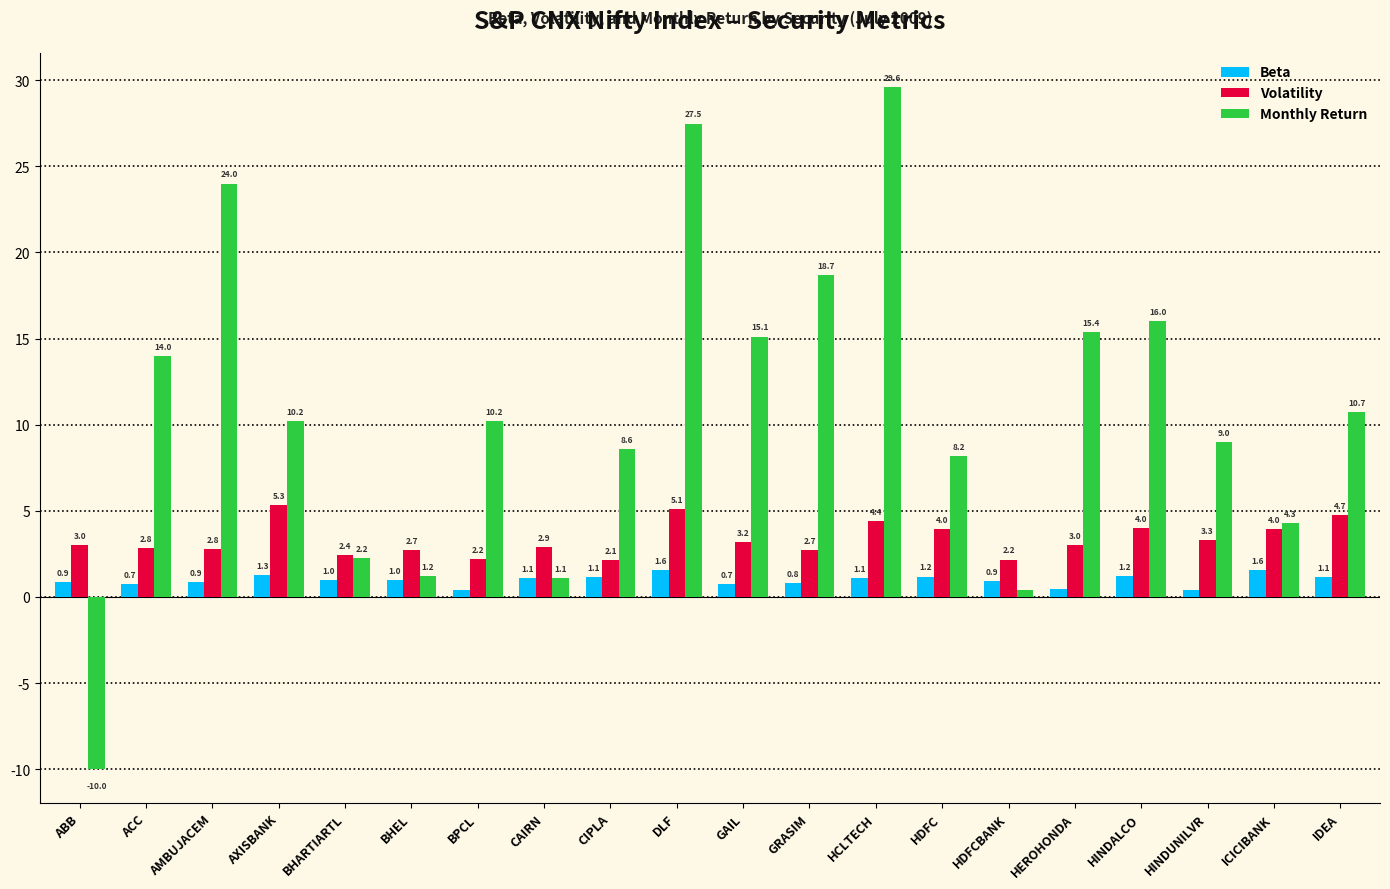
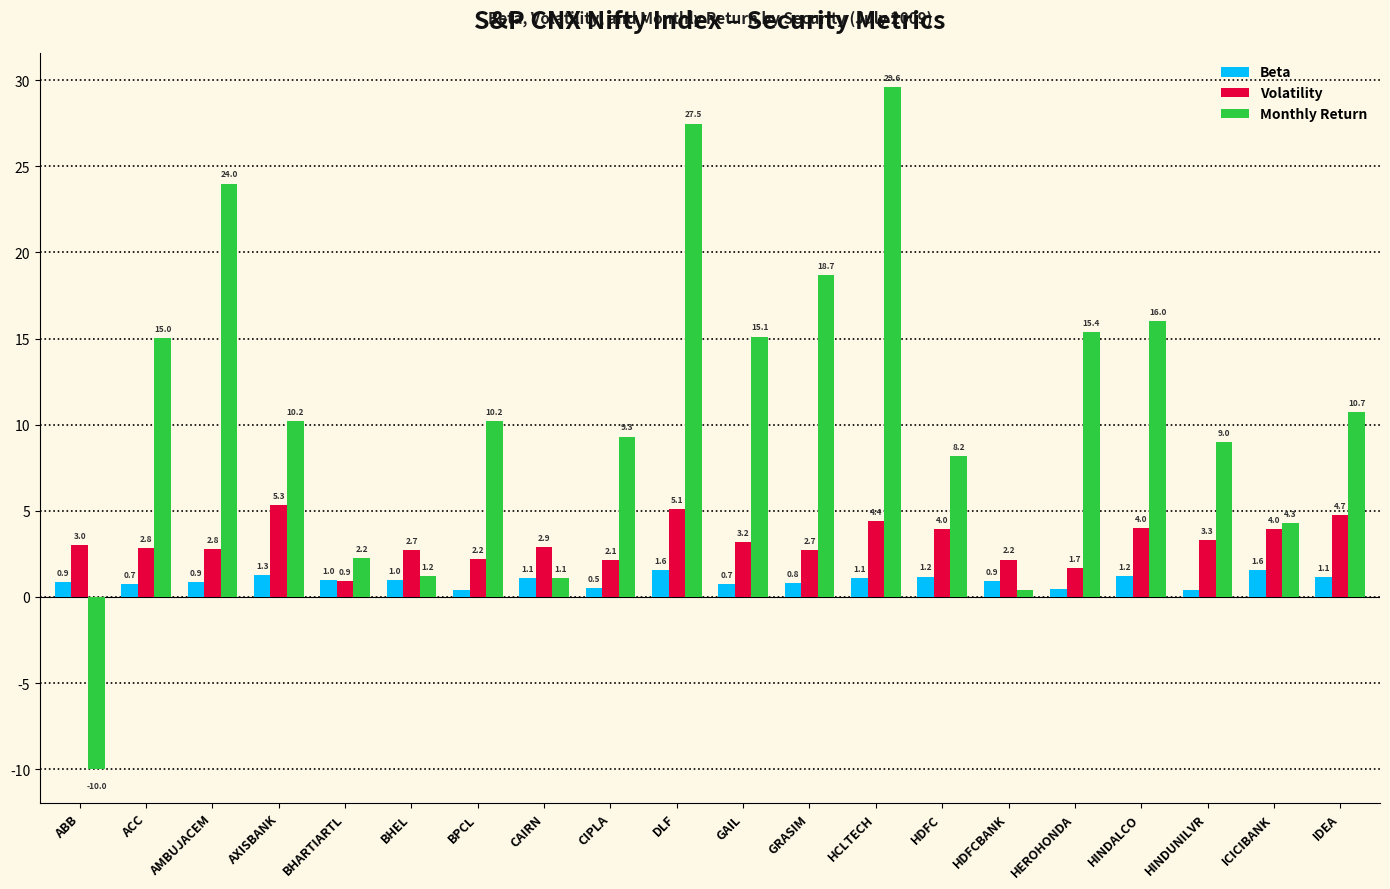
Monthly Return, ACC: 14.0 -> 15.0
Volatility, BHARTIARTL: 2.4 -> 0.9
Beta, CIPLA: 1.1 -> 0.5
Monthly Return, CIPLA: 8.6 -> 9.3
Volatility, HEROHONDA: 3.0 -> 1.7
